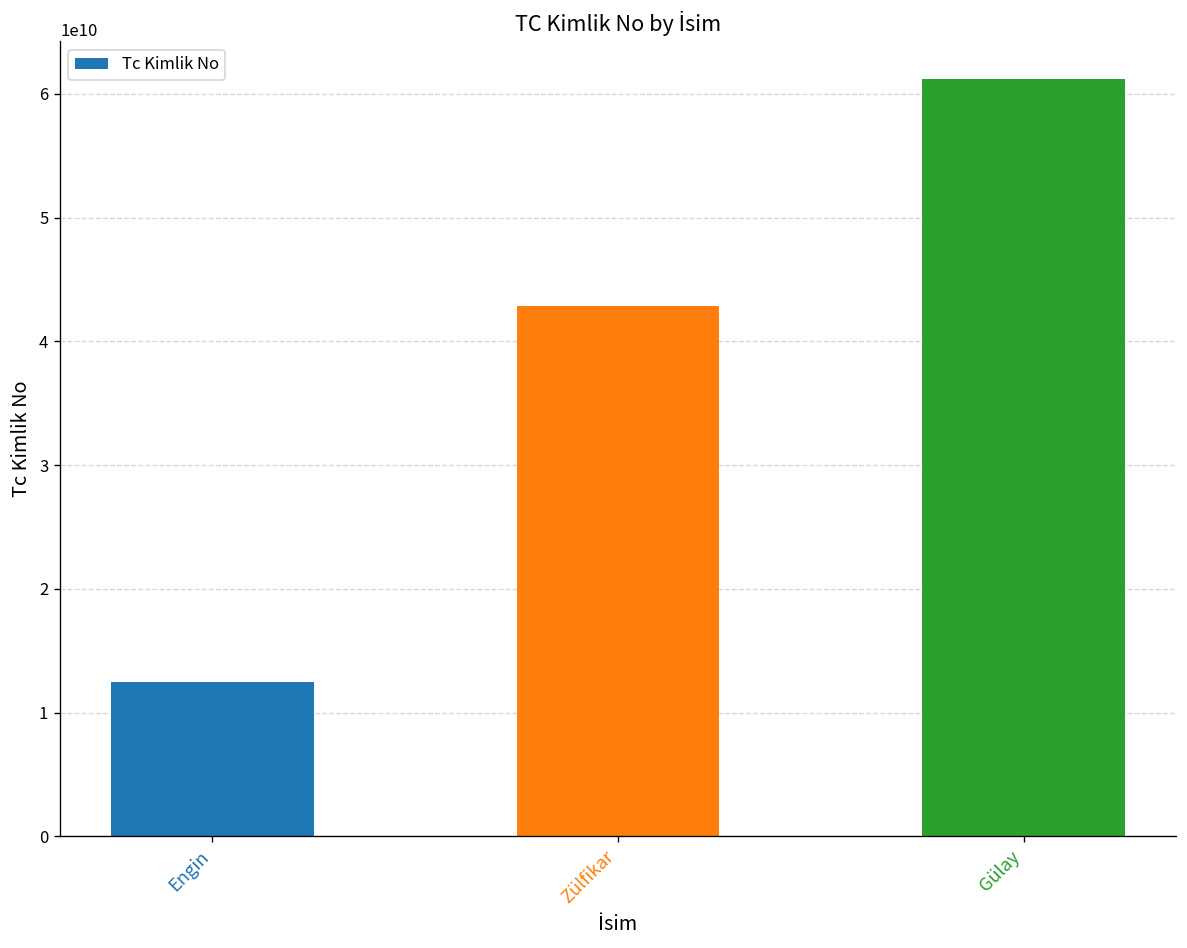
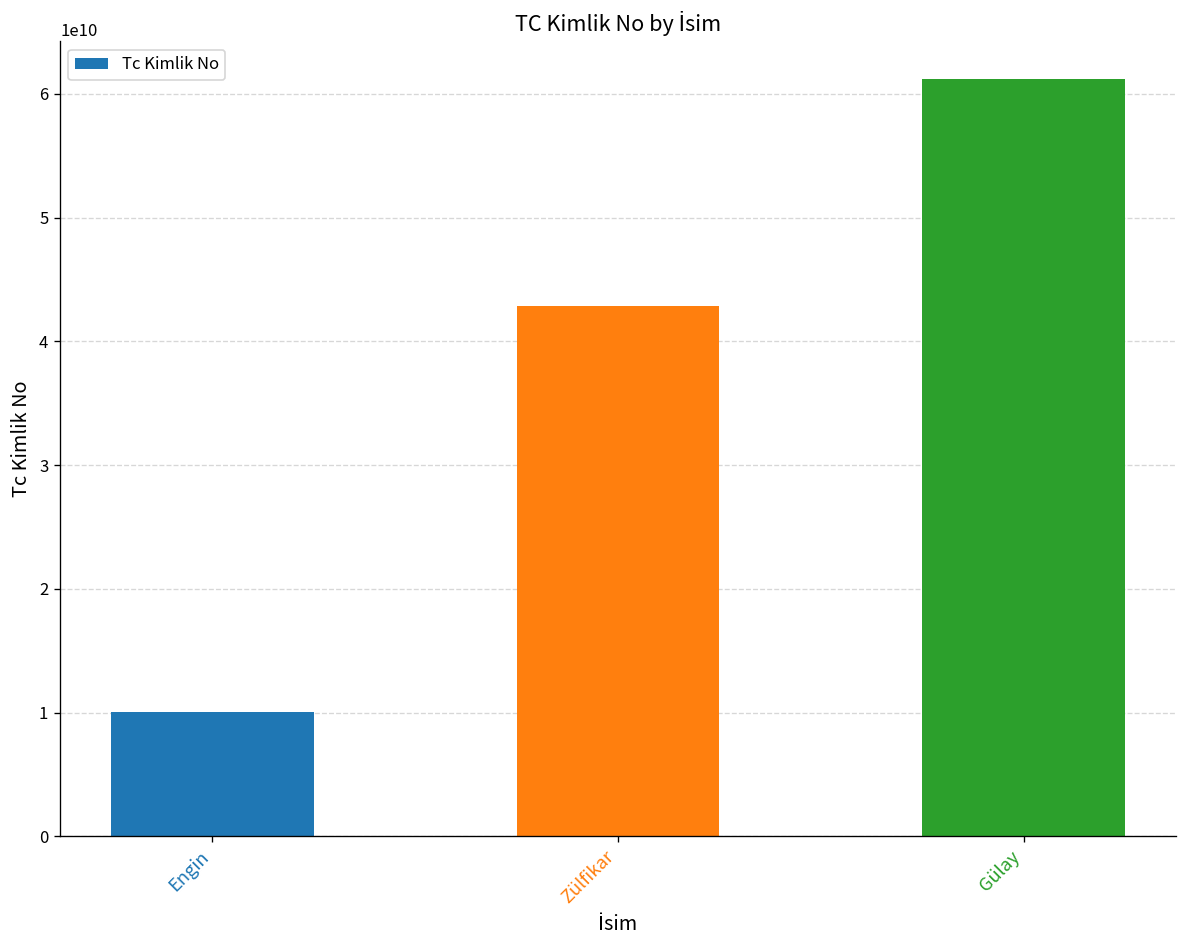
Engin: 12500000000 -> 10000000000
